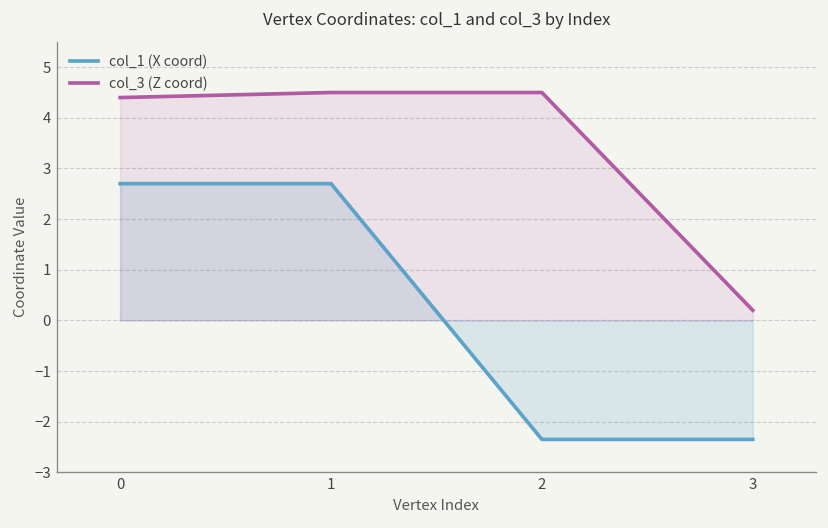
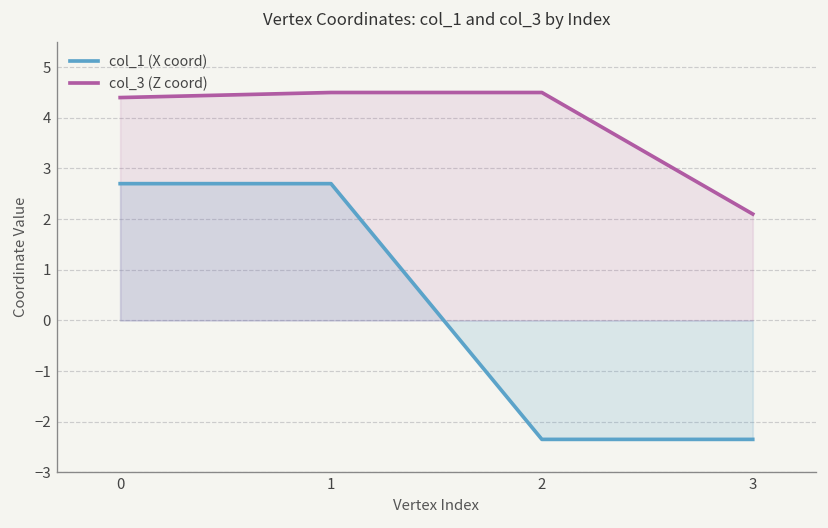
col_3 (Z coord), 3: 0.2 -> 2.1
